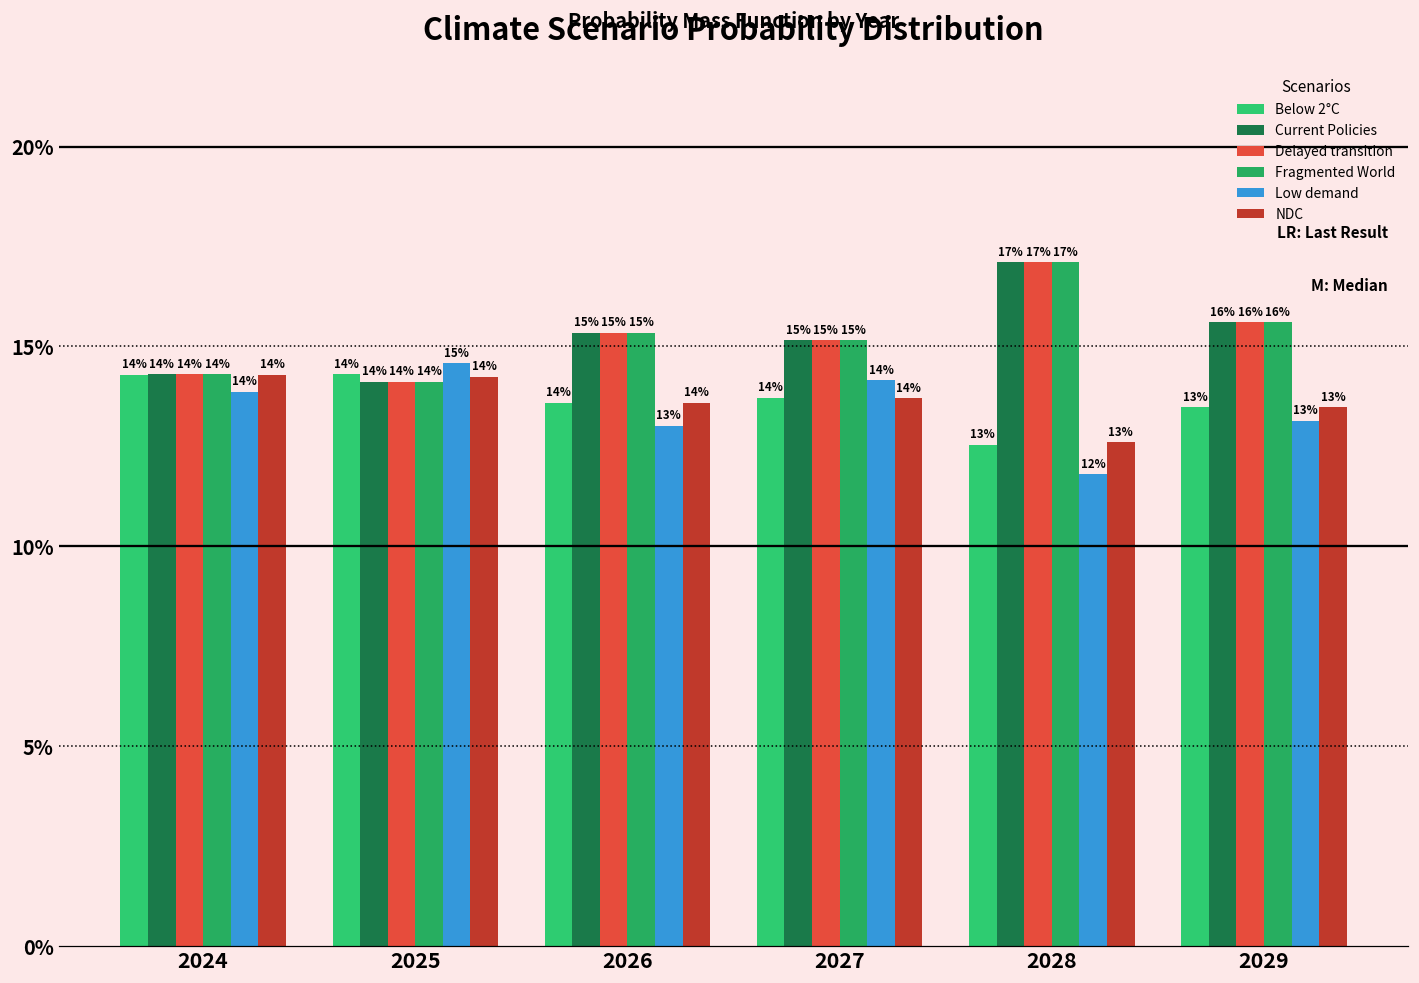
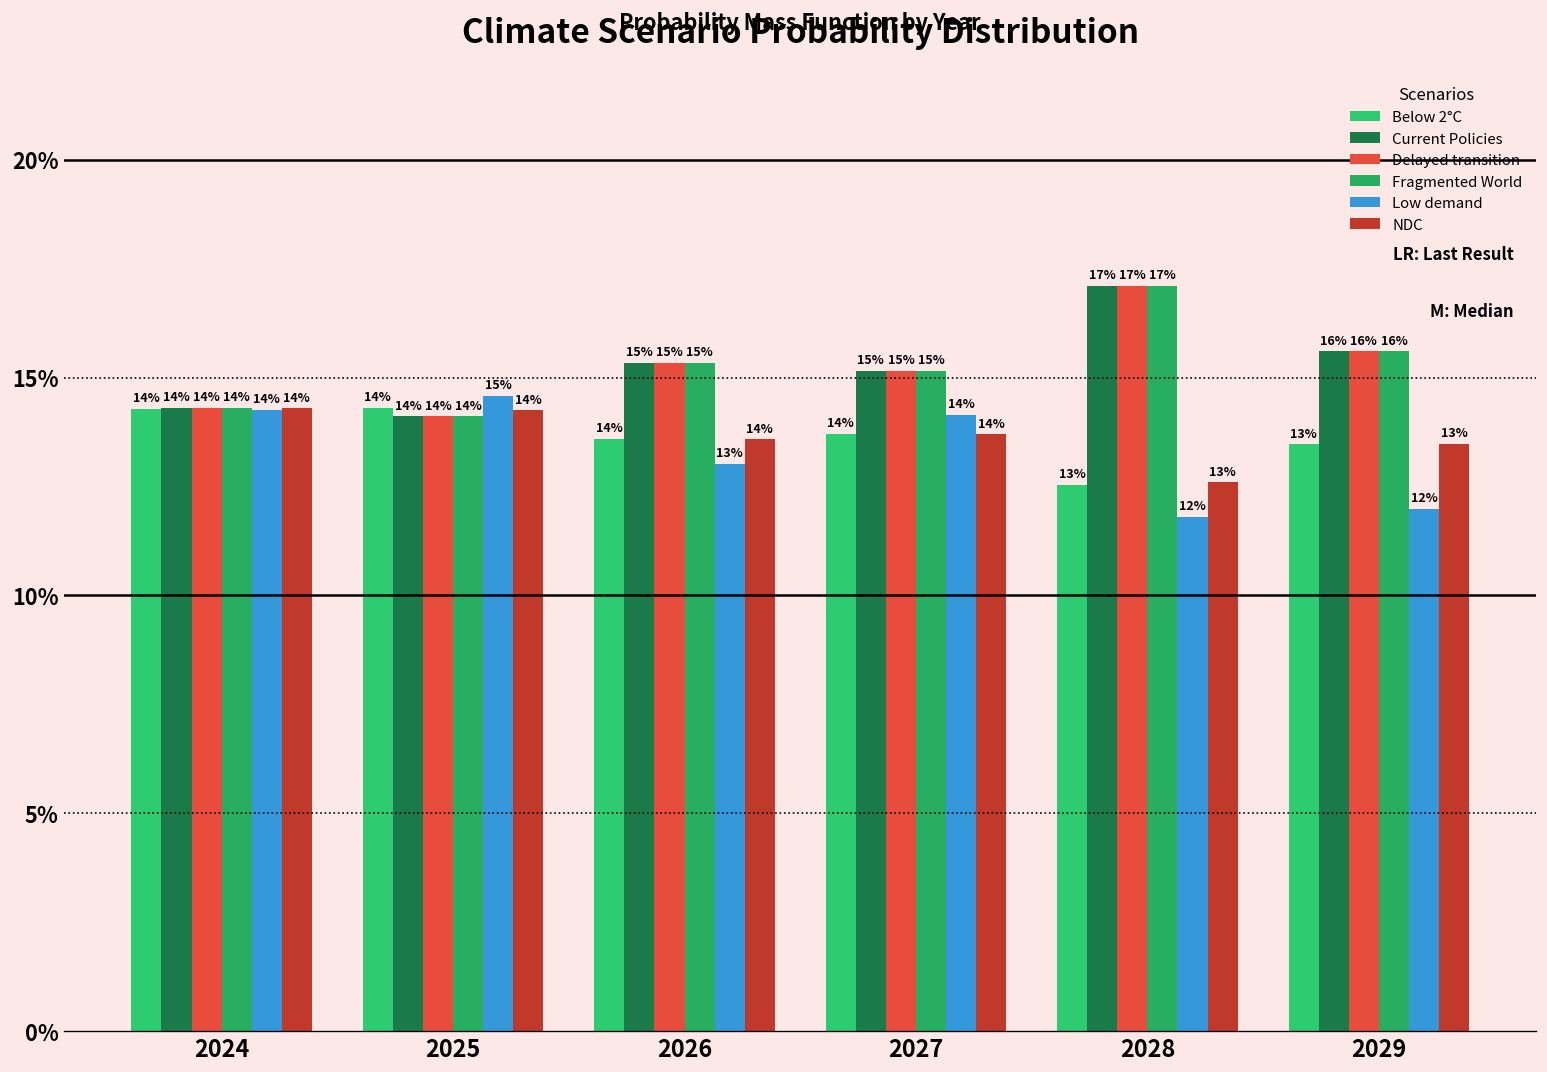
Low demand, 2024: 13.9% -> 14.3%
Low demand, 2029: 13% -> 12%
